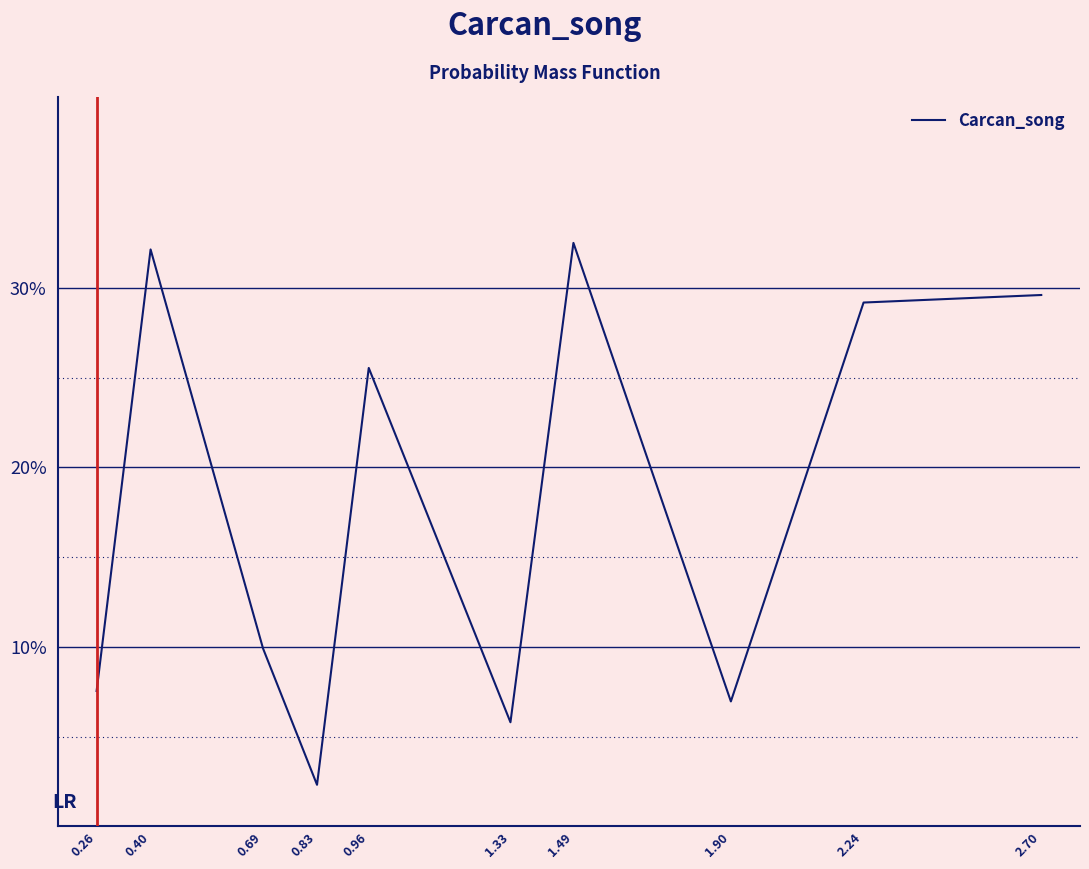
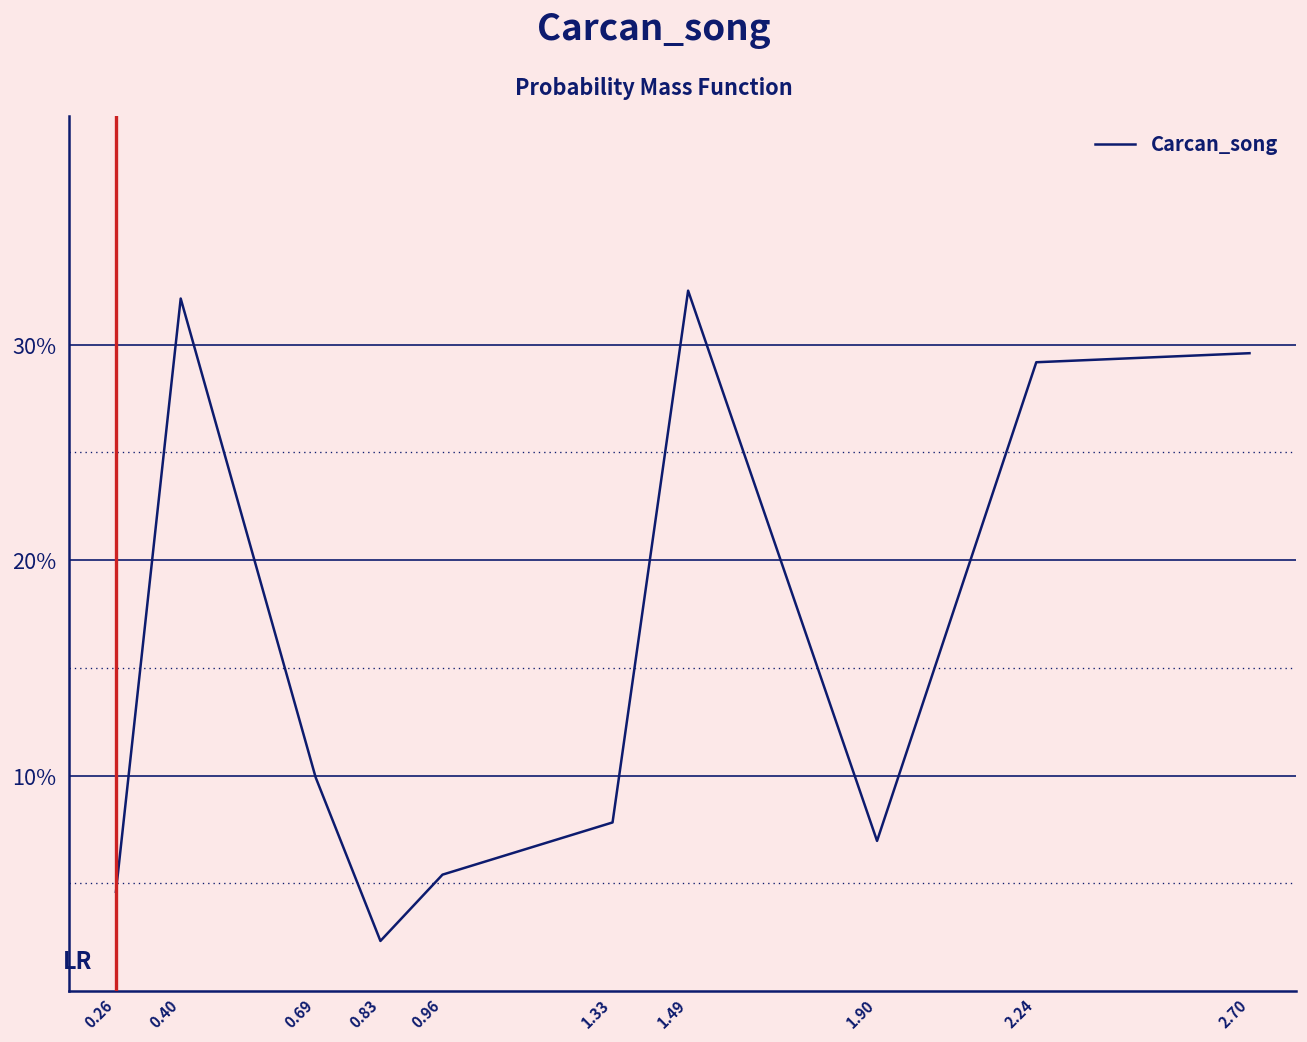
0.26: 7.5% -> 4.6%
0.96: 25.5% -> 5.4%
1.33: 5.8% -> 7.8%
